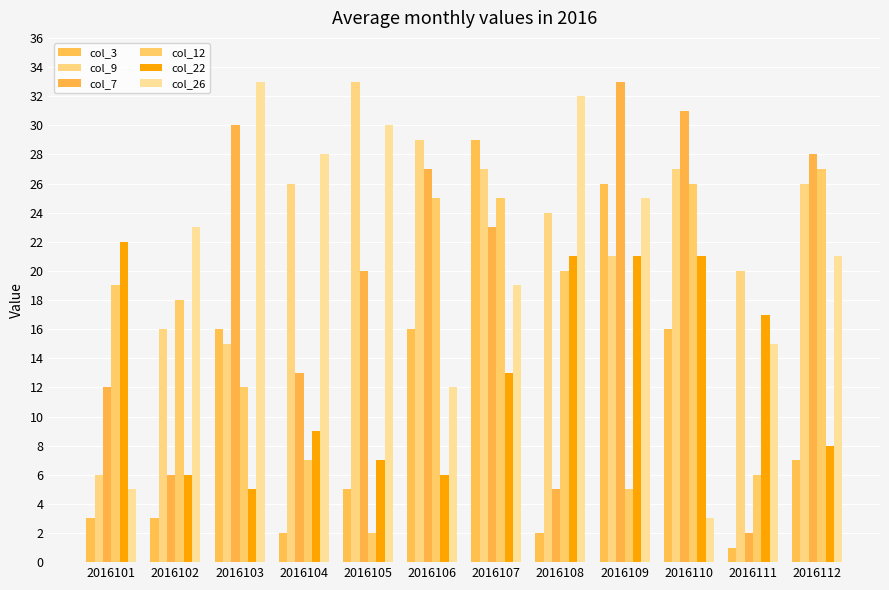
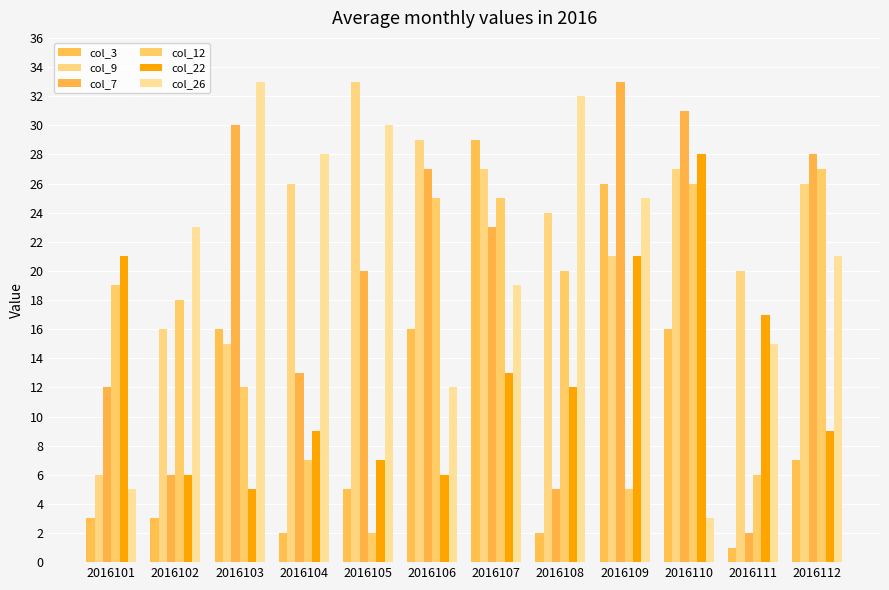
col_22, 2016101: 22 -> 21
col_22, 2016108: 21 -> 12
col_22, 2016110: 21 -> 28
col_22, 2016112: 8 -> 9
